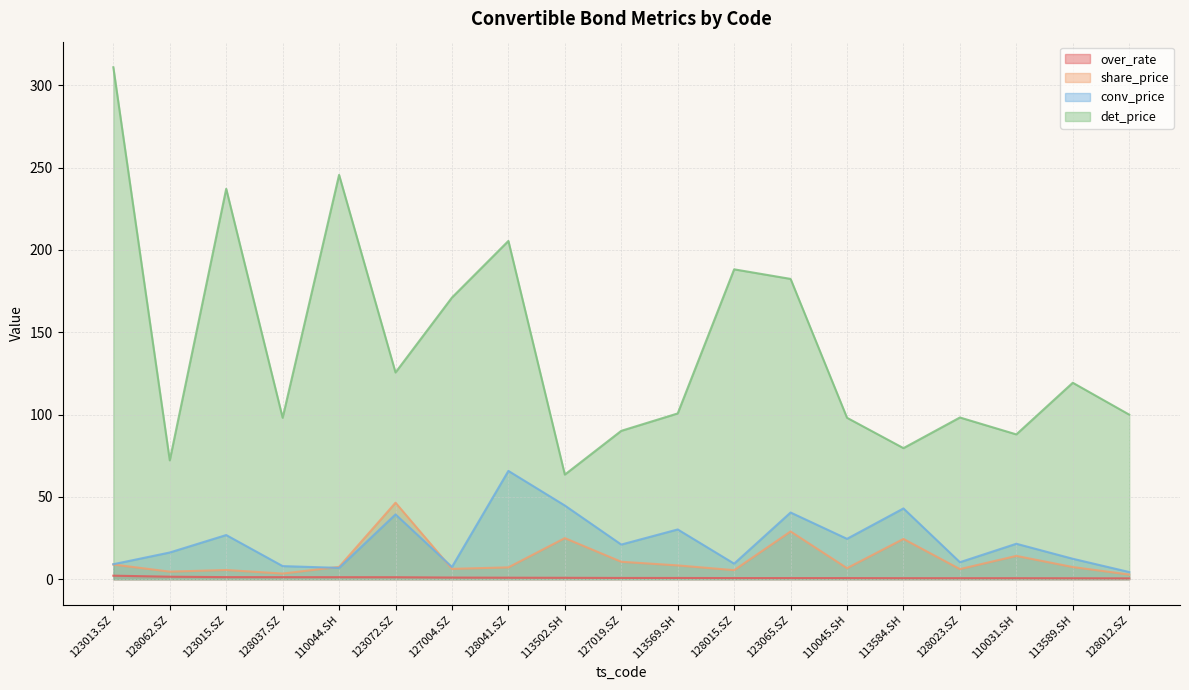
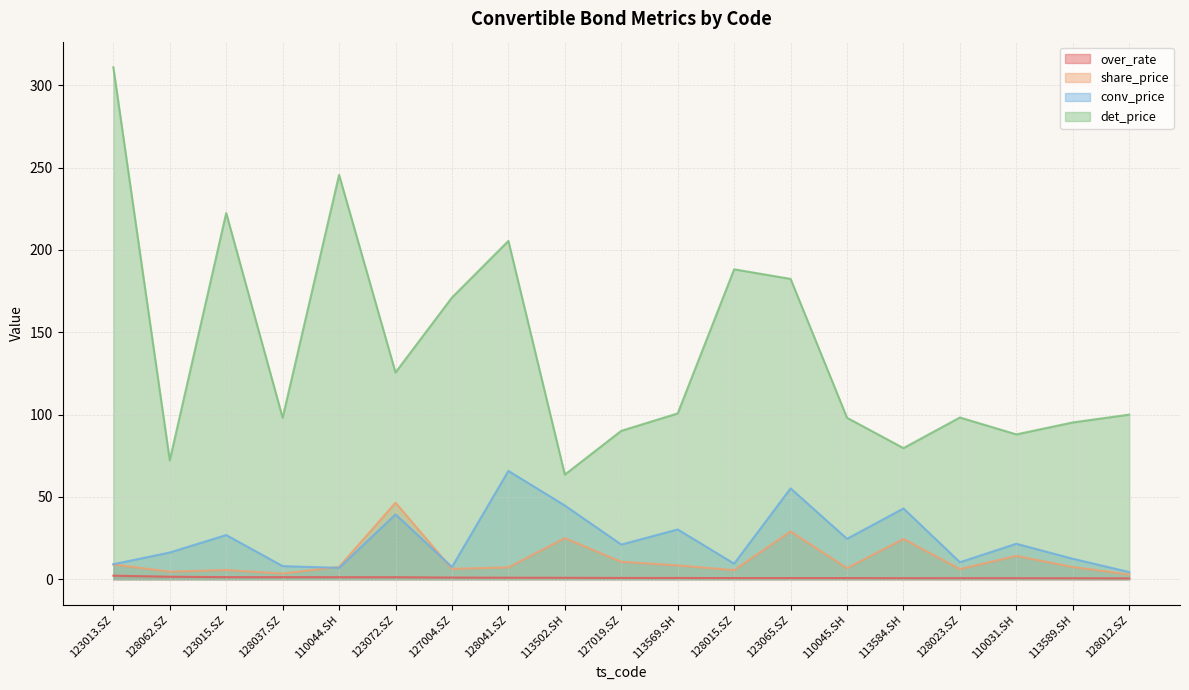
det_price, 123015.SZ: 237 -> 222
conv_price, 123065.SZ: 41 -> 55
det_price, 113589.SH: 119 -> 95
